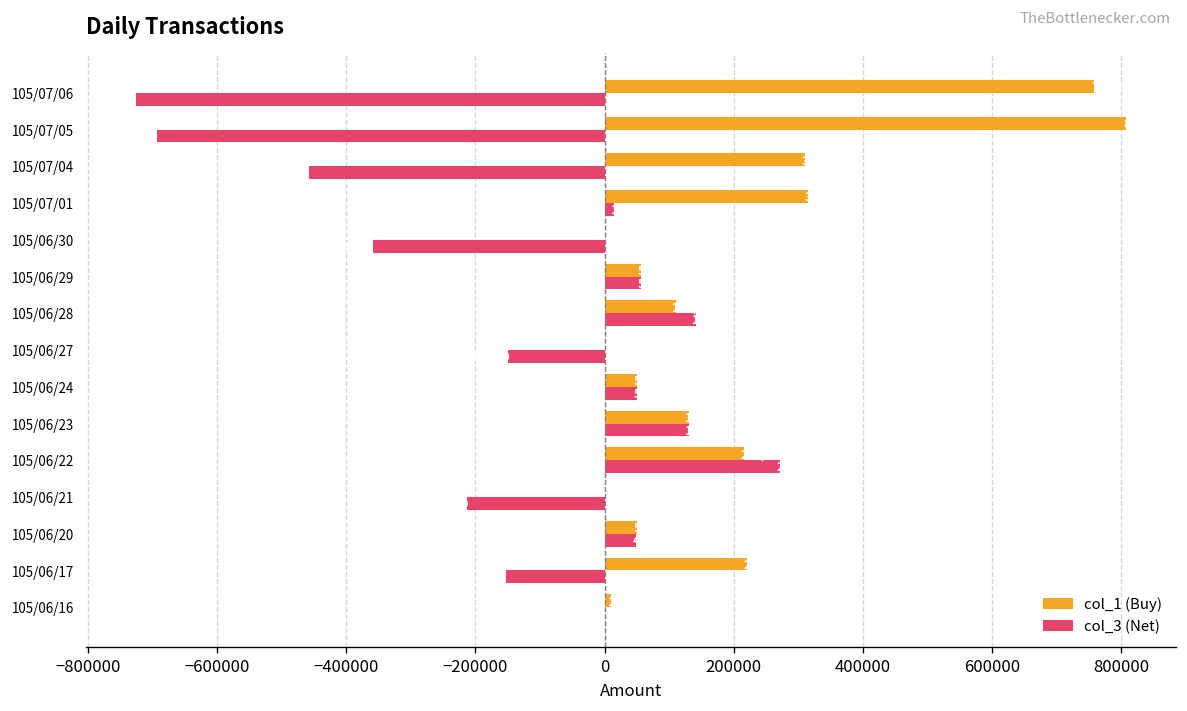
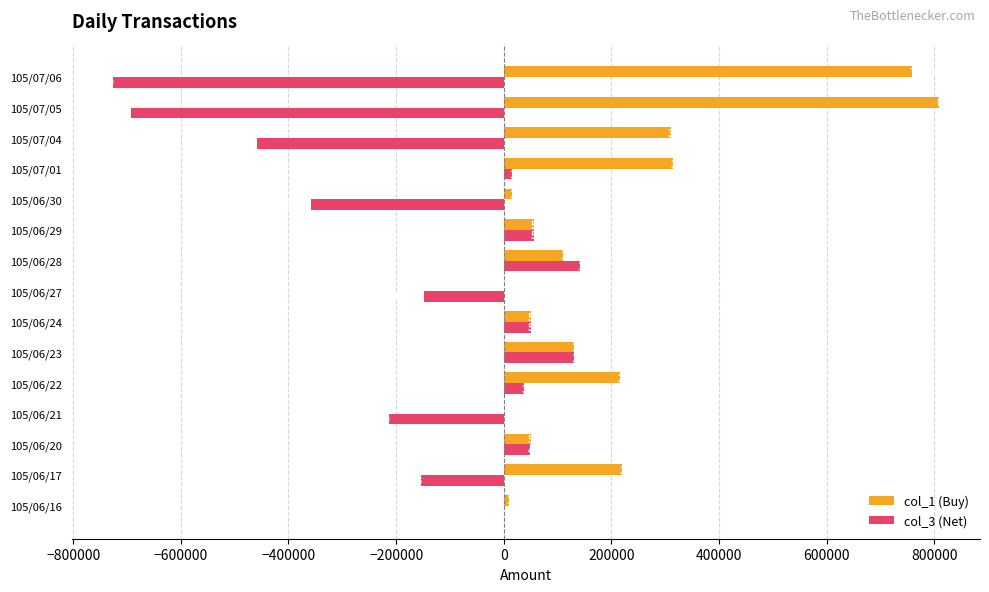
col_1 (Buy), 105/06/30: 0 -> 20000
col_3 (Net), 105/06/22: 270000 -> 40000
